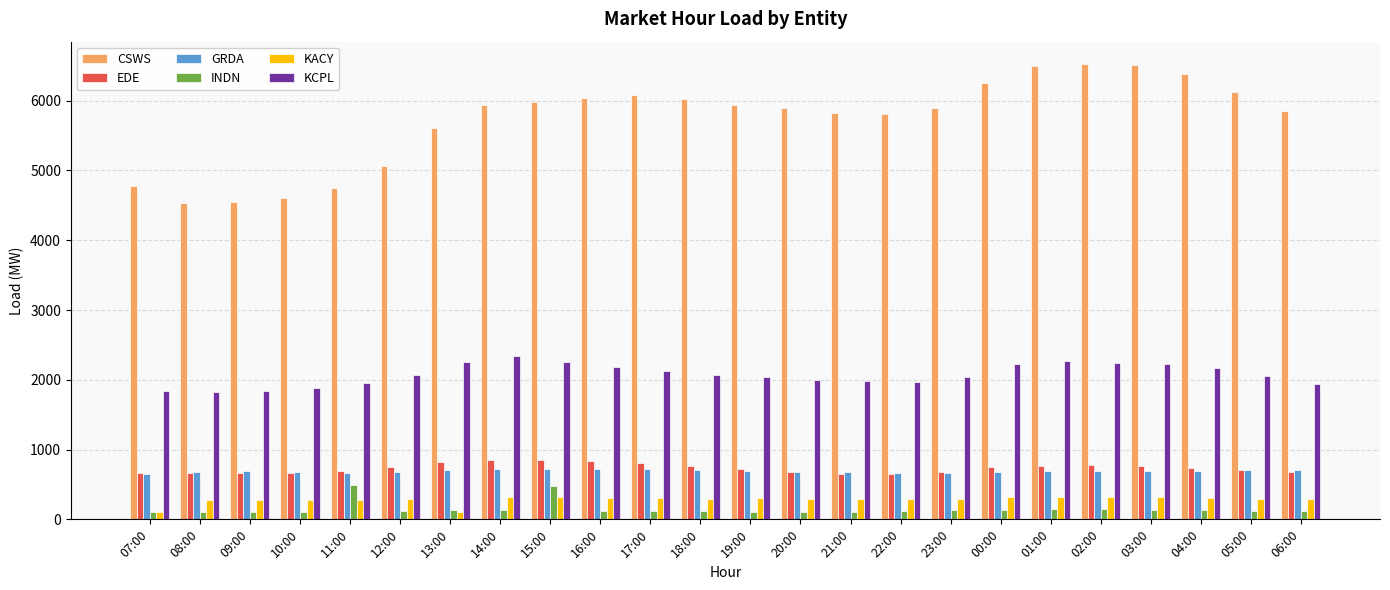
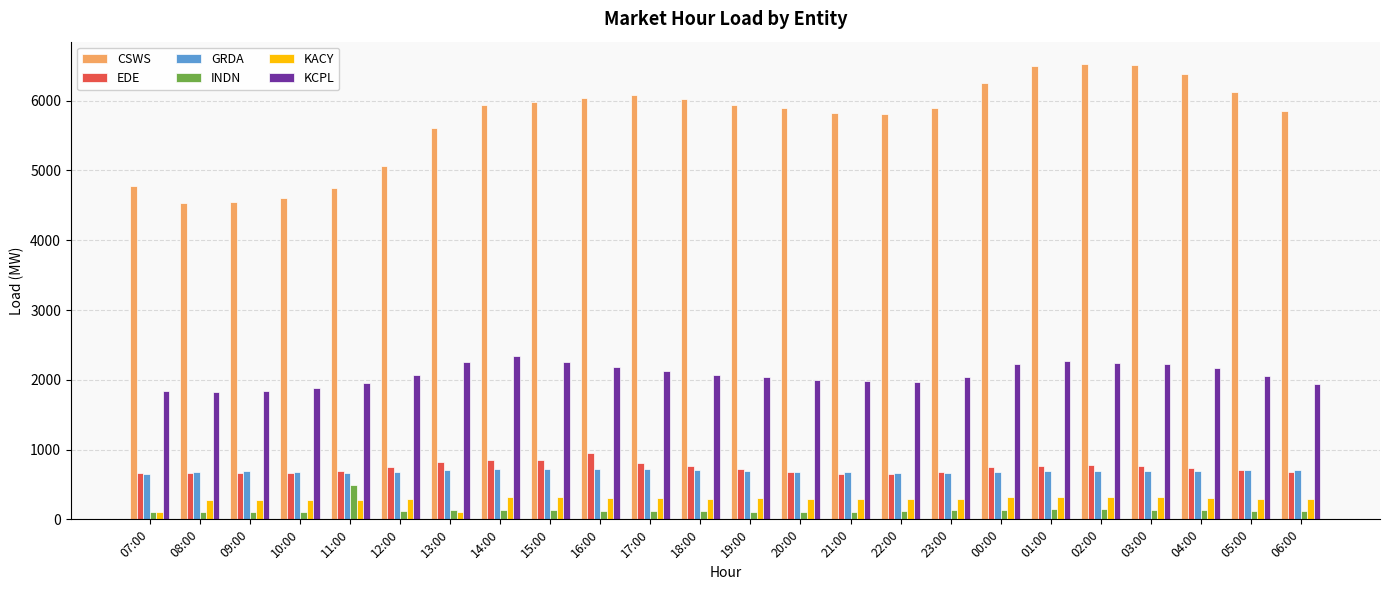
INDN, 15:00: 500 -> 100
EDE, 16:00: 800 -> 900
